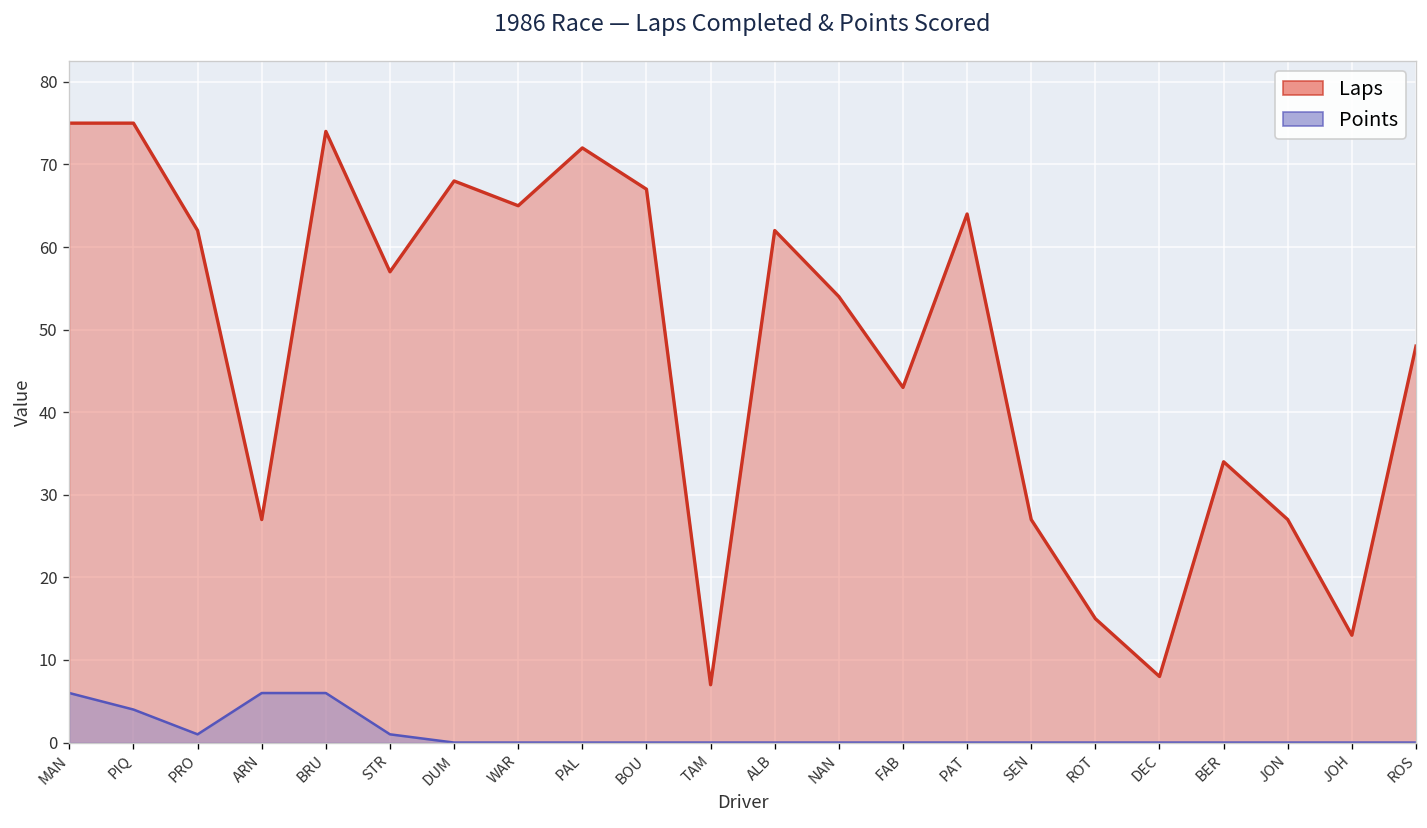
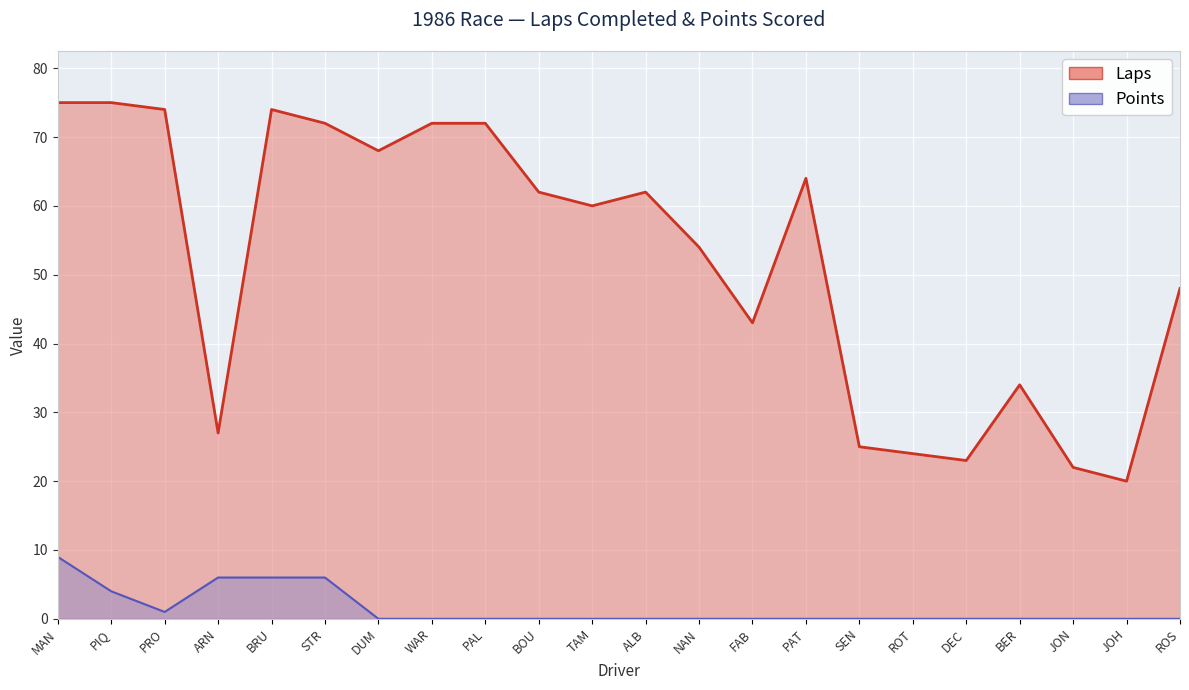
Points, MAN: 6 -> 9
Laps, PRO: 62 -> 74
Laps, STR: 57 -> 72
Points, STR: 1 -> 6
Laps, WAR: 65 -> 72
Laps, BOU: 67 -> 62
Laps, TAM: 7 -> 60
Laps, SEN: 27 -> 25
Laps, ROT: 15 -> 24
Laps, DEC: 8 -> 23
Laps, JON: 27 -> 22
Laps, JOH: 13 -> 20
